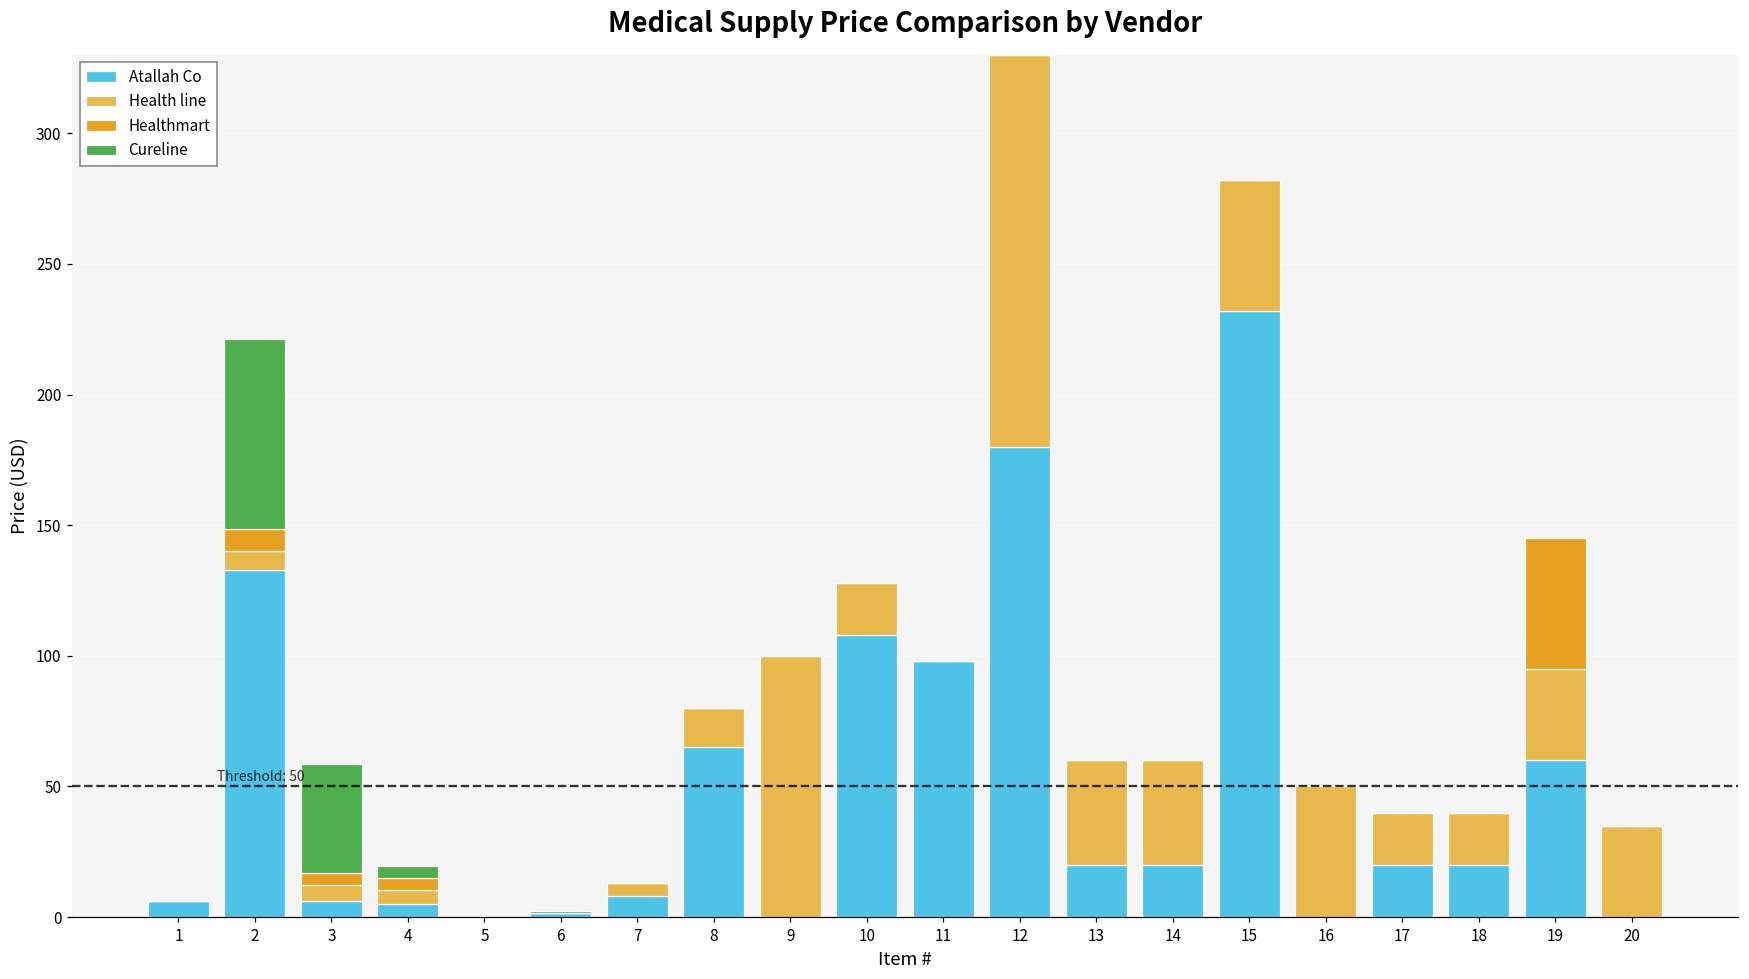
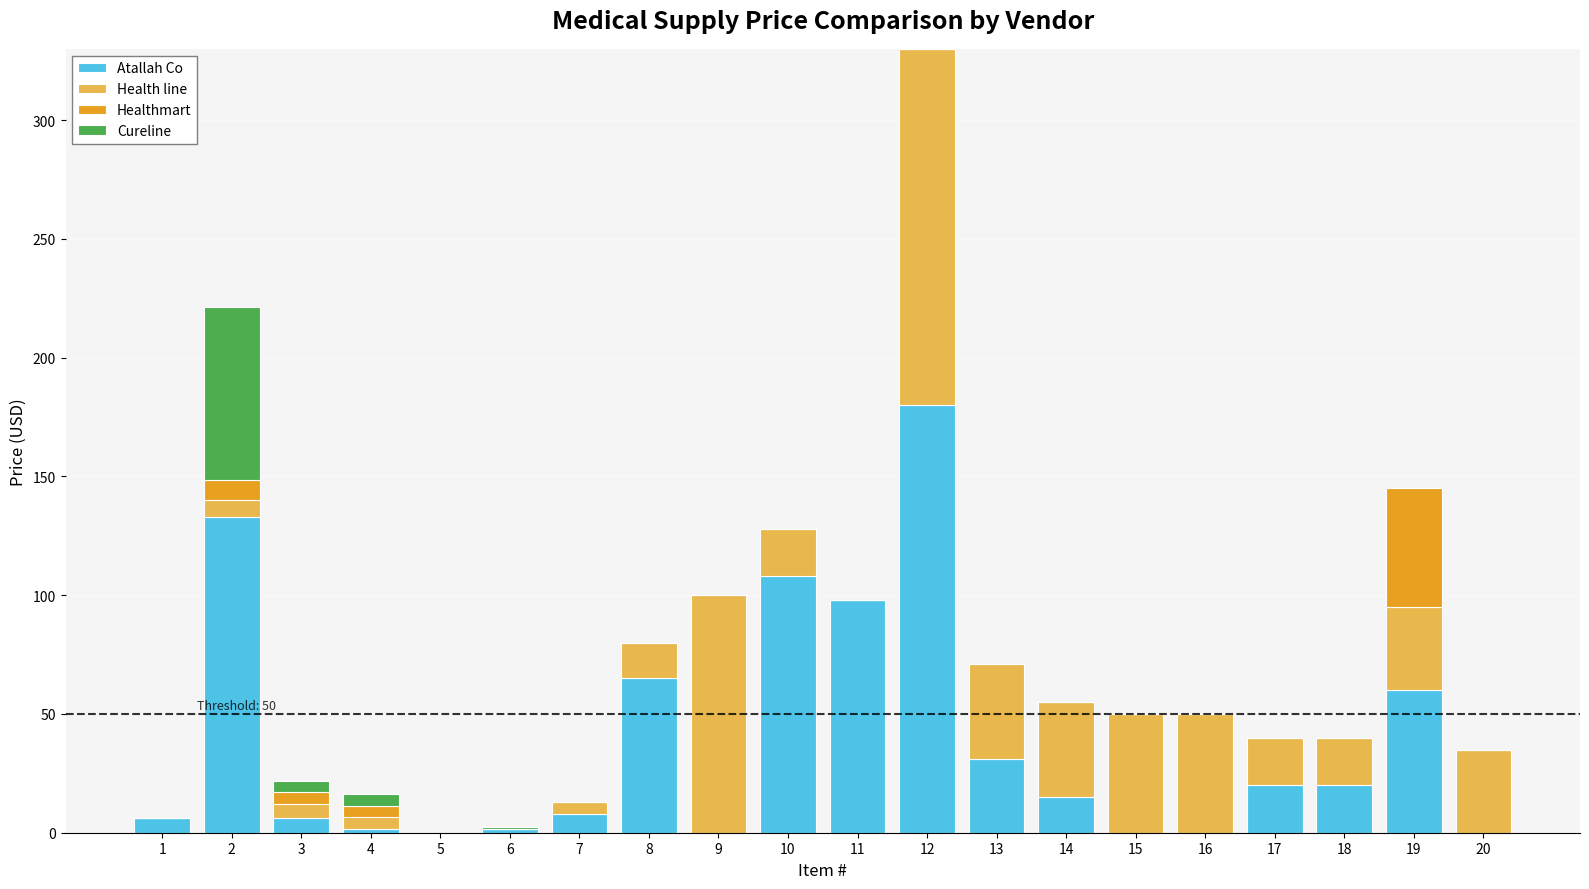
Cureline, 3: 42 -> 5
Atallah Co, 4: 5 -> 2
Atallah Co, 13: 20 -> 31
Atallah Co, 14: 20 -> 15
Atallah Co, 15: 232 -> 0
